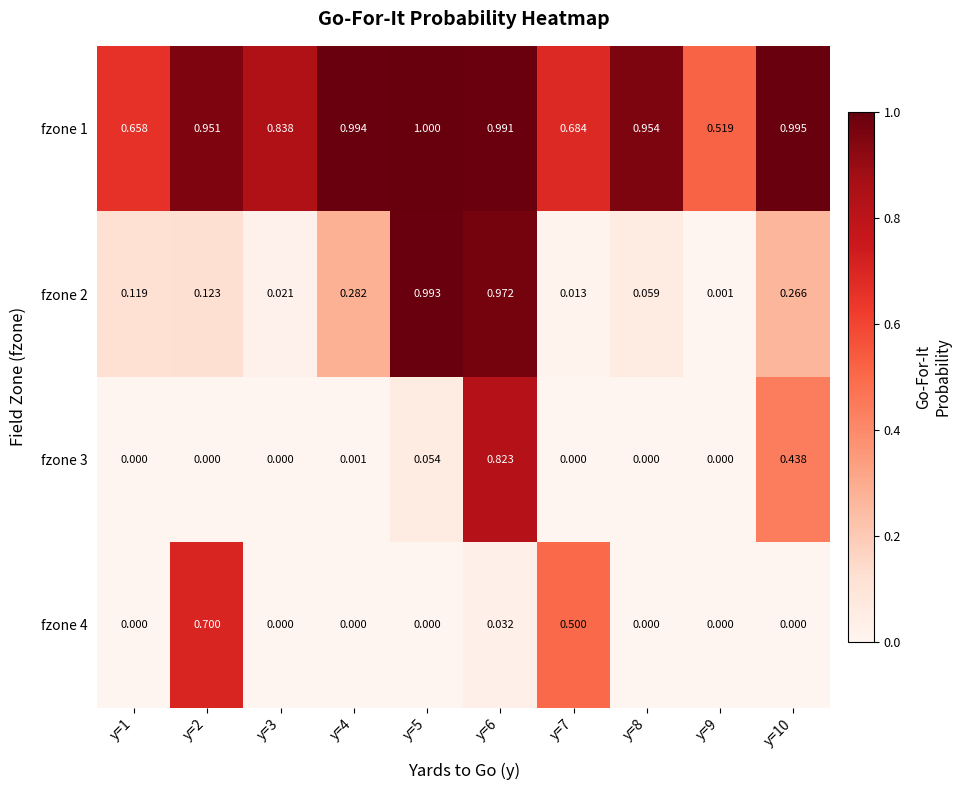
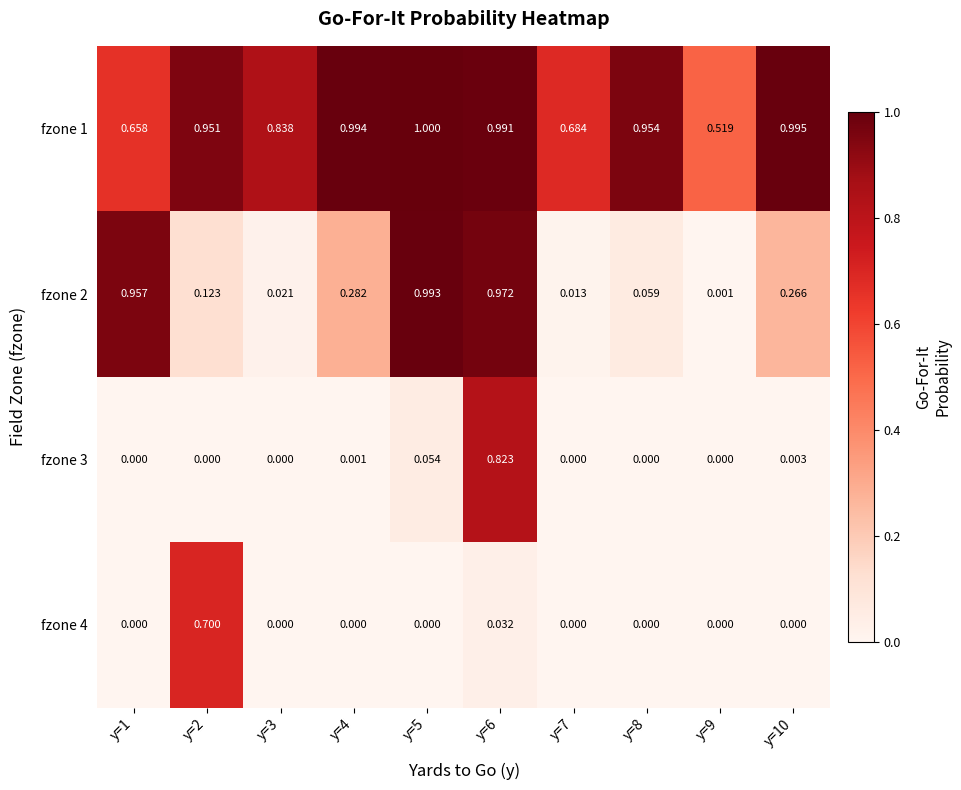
fzone 2, y=1: 0.119 -> 0.957
fzone 3, y=10: 0.438 -> 0.003
fzone 4, y=7: 0.500 -> 0.000
